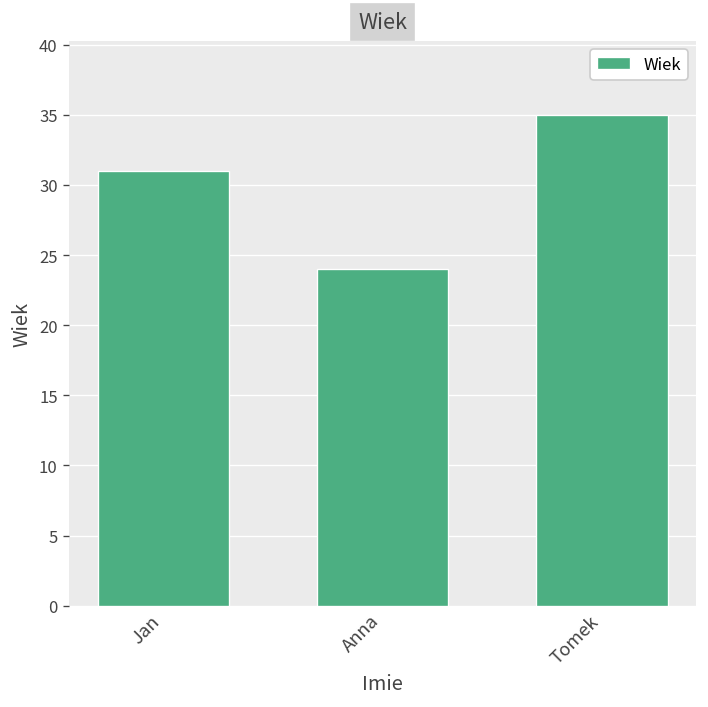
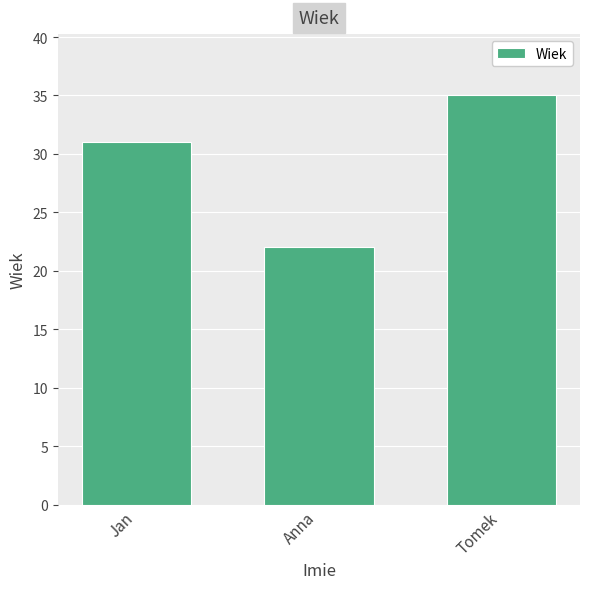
Anna: 24 -> 22
